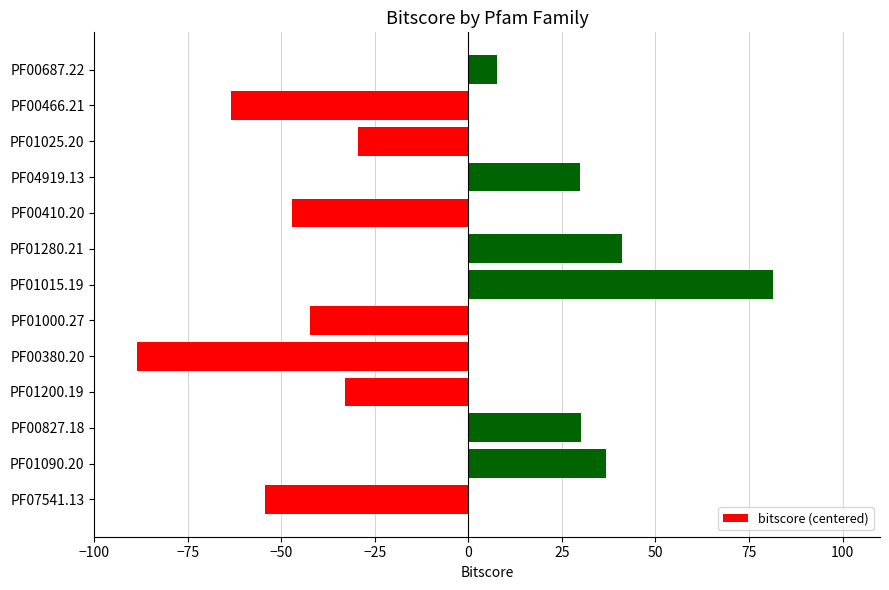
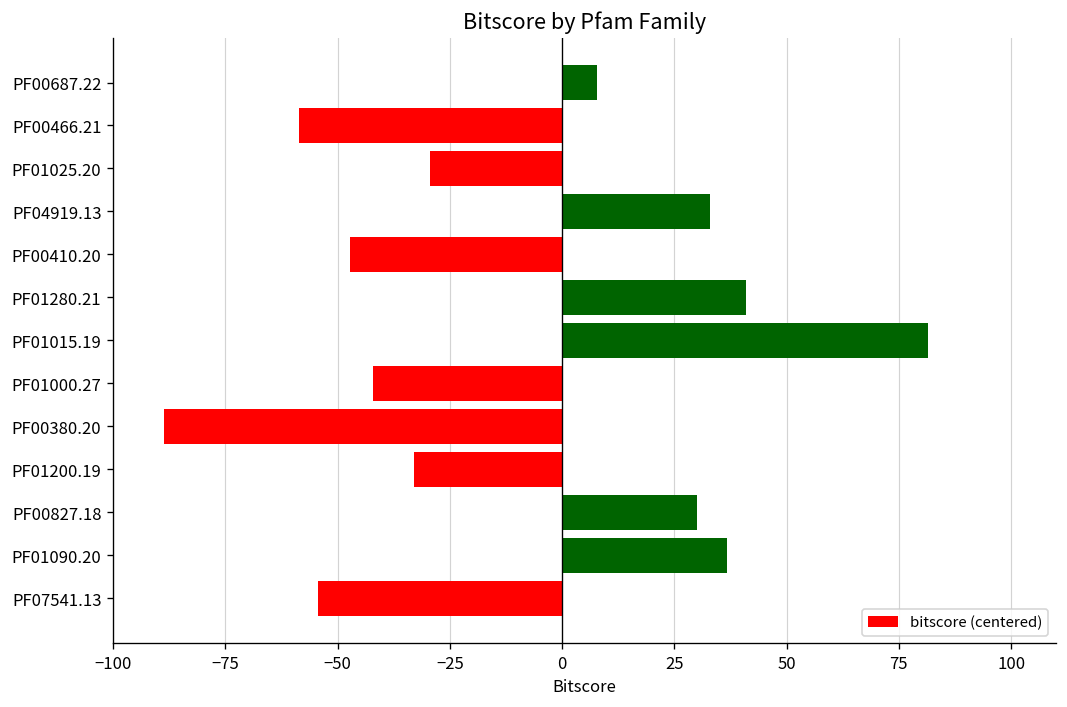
PF00466.21: -63 -> -59
PF04919.13: 30 -> 33
